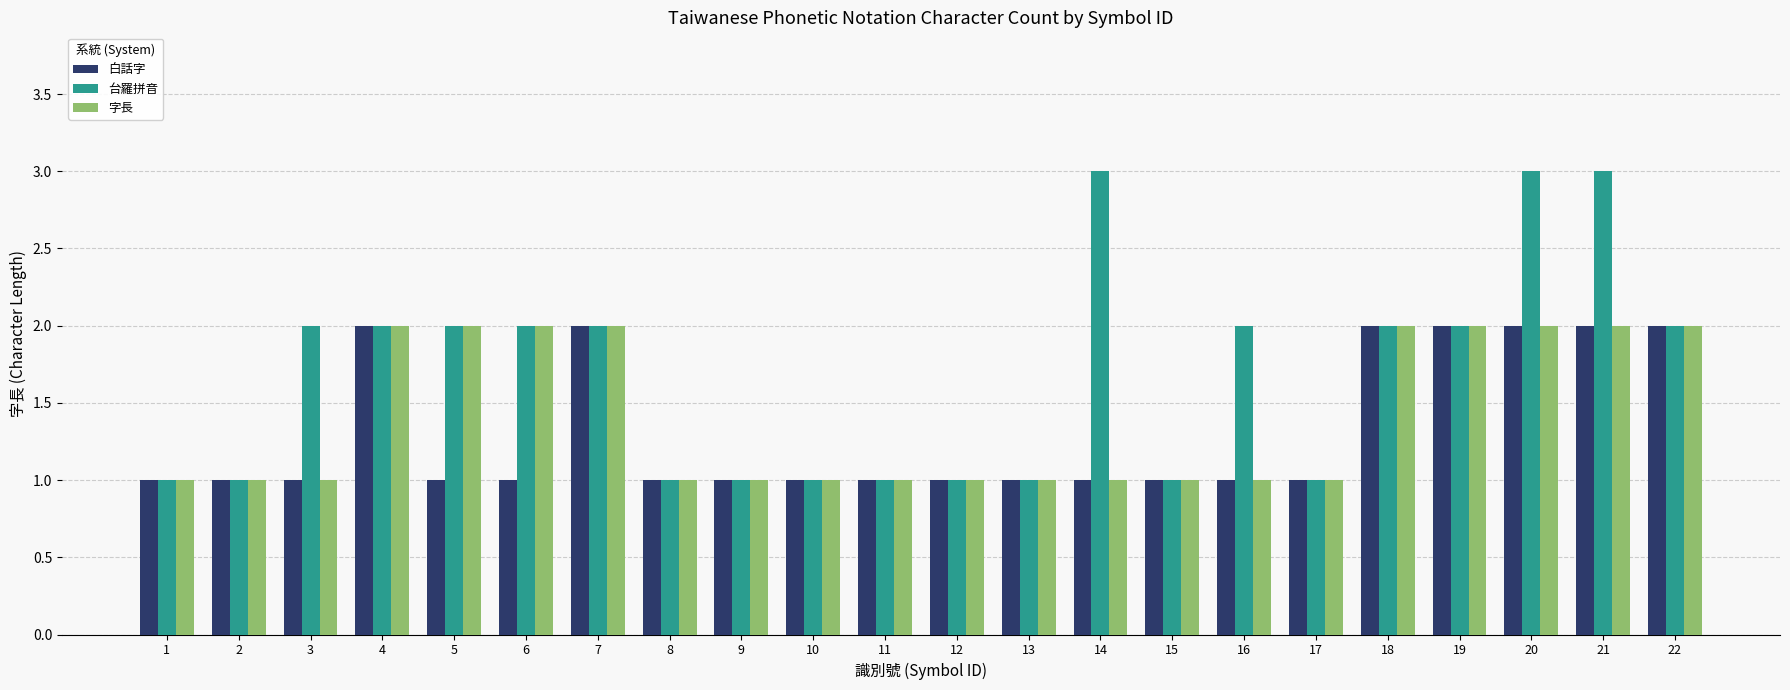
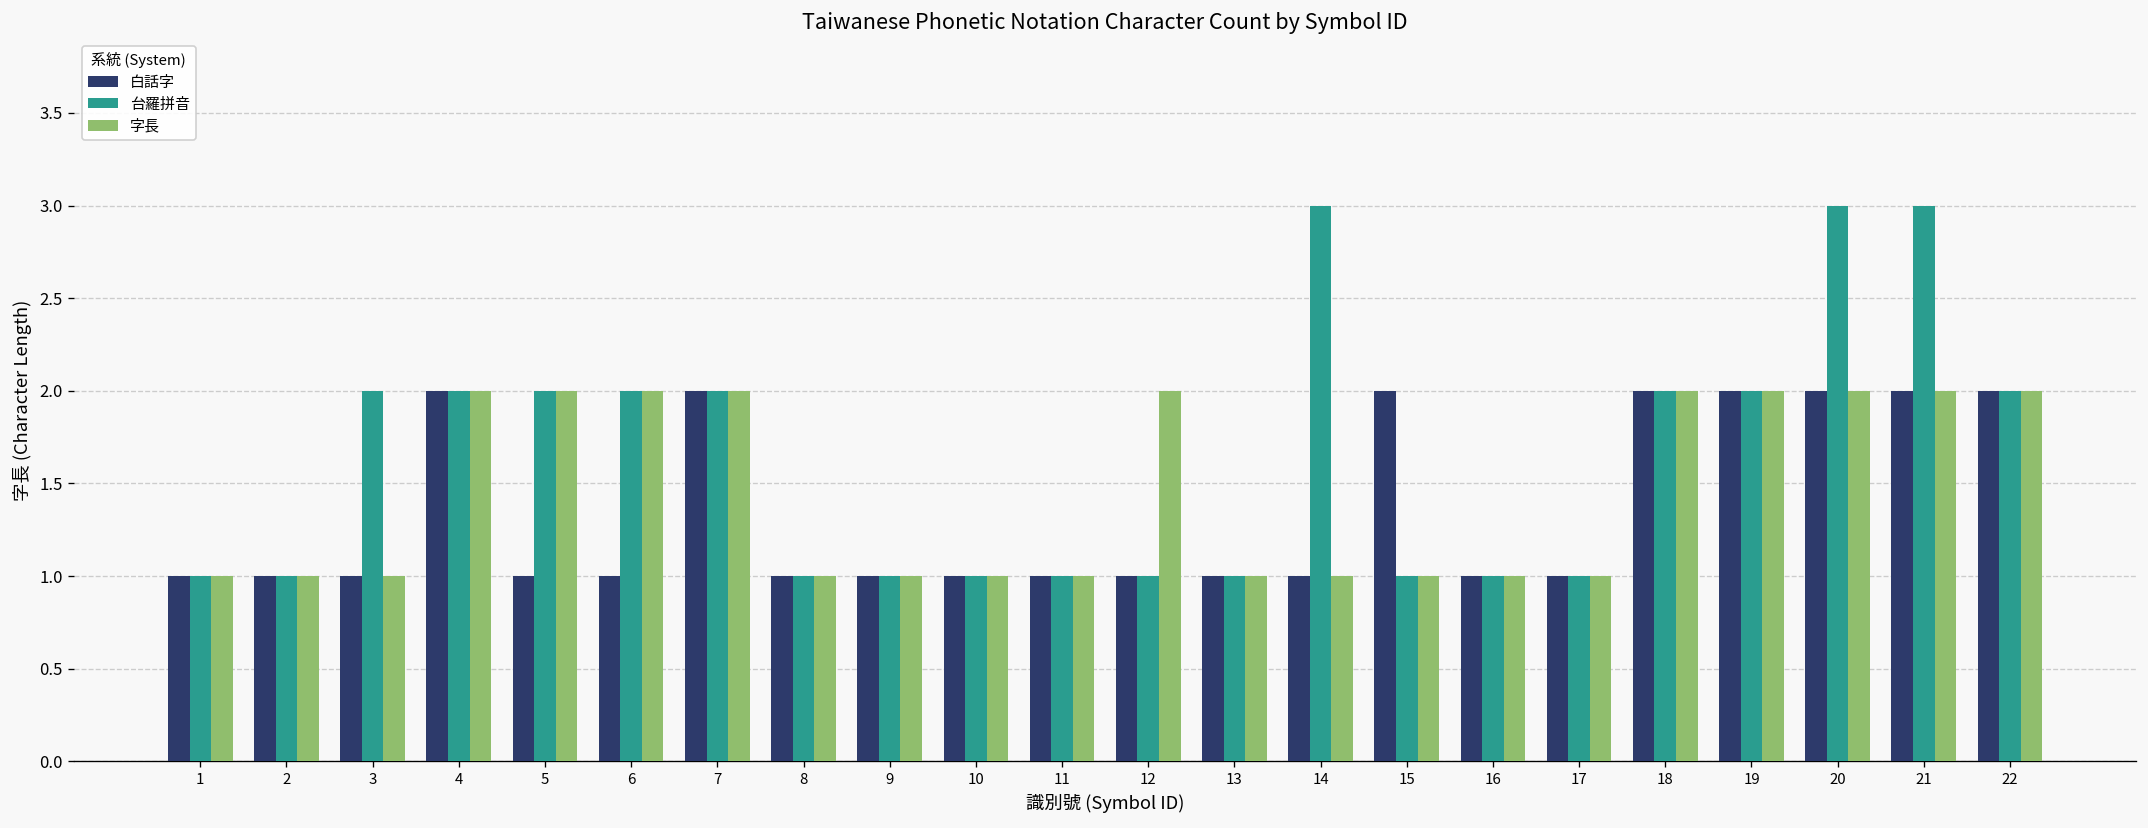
字長, 12: 1 -> 2
白話字, 15: 1 -> 2
台羅拼音, 16: 2 -> 1
